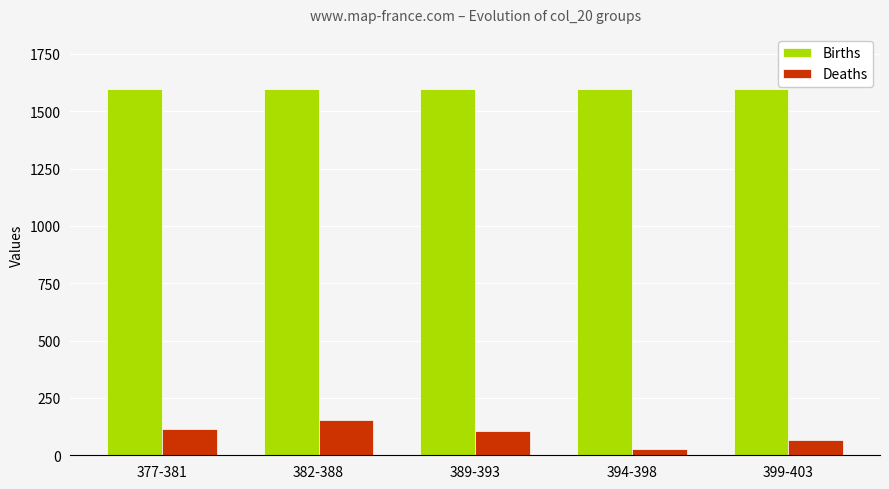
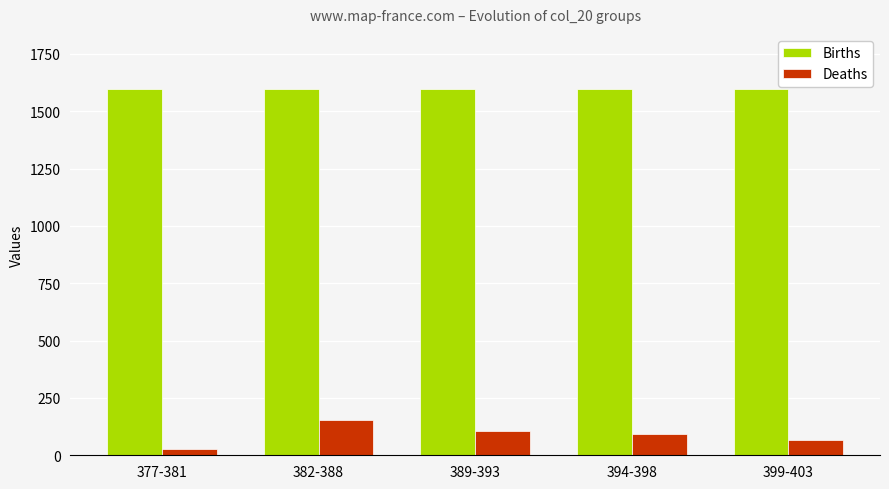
Deaths, 377-381: 120 -> 30
Deaths, 394-398: 30 -> 90
